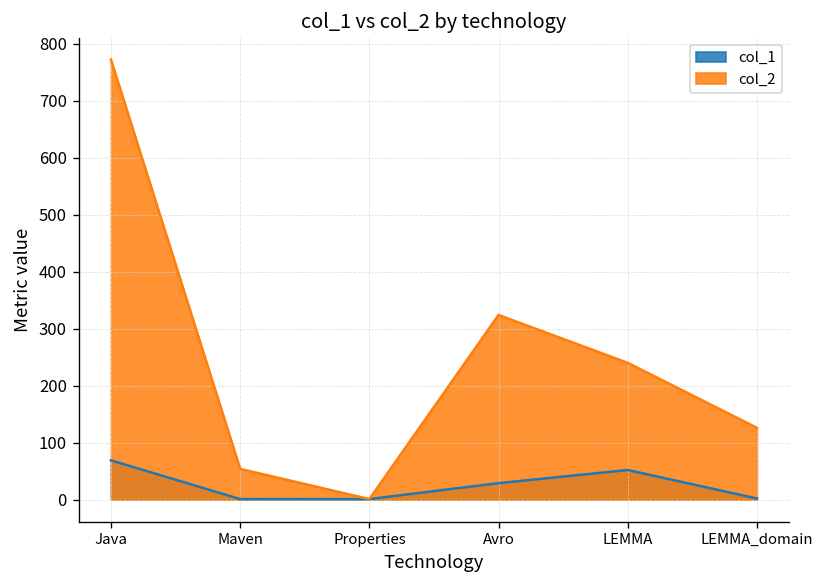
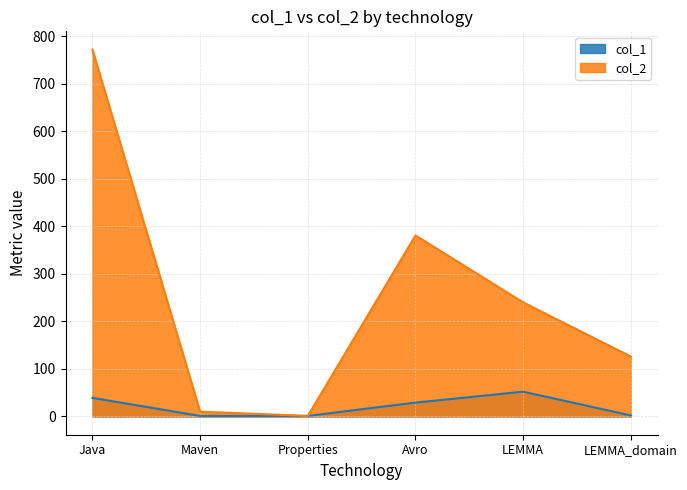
col_1, Java: 70 -> 40
col_2, Maven: 50 -> 10
col_2, Avro: 320 -> 380
